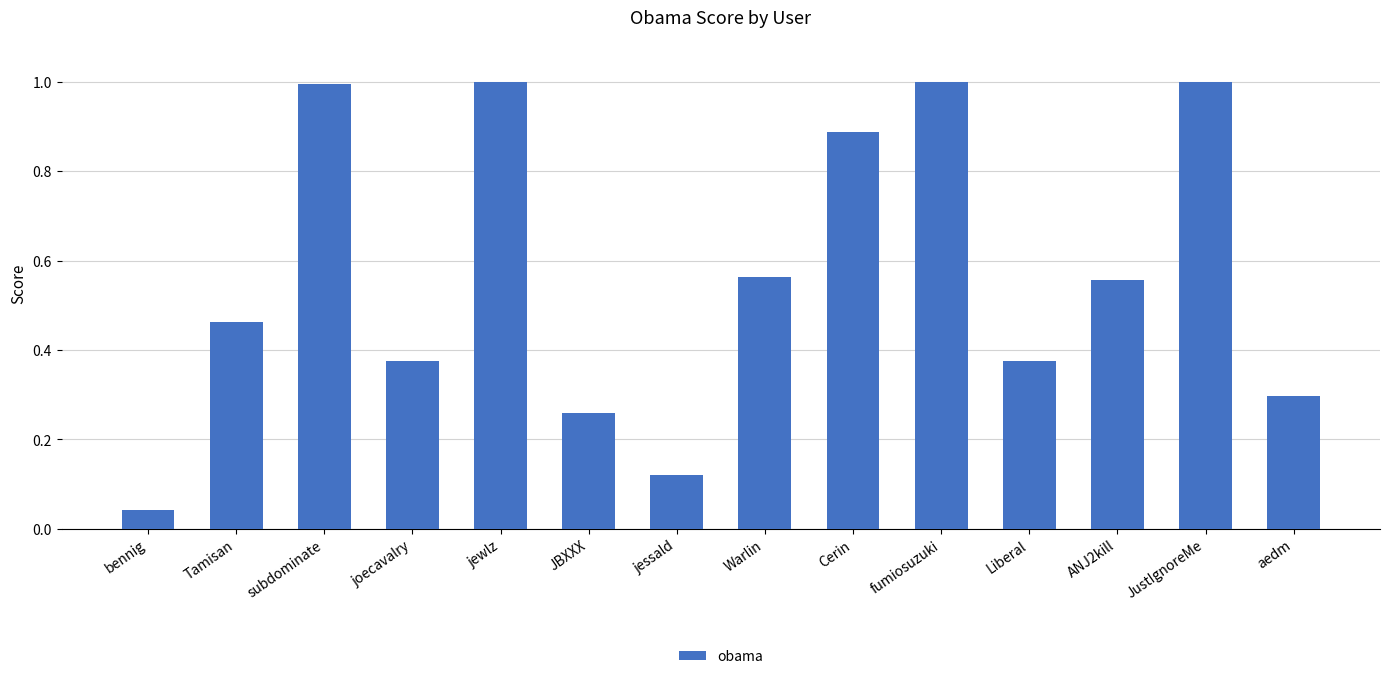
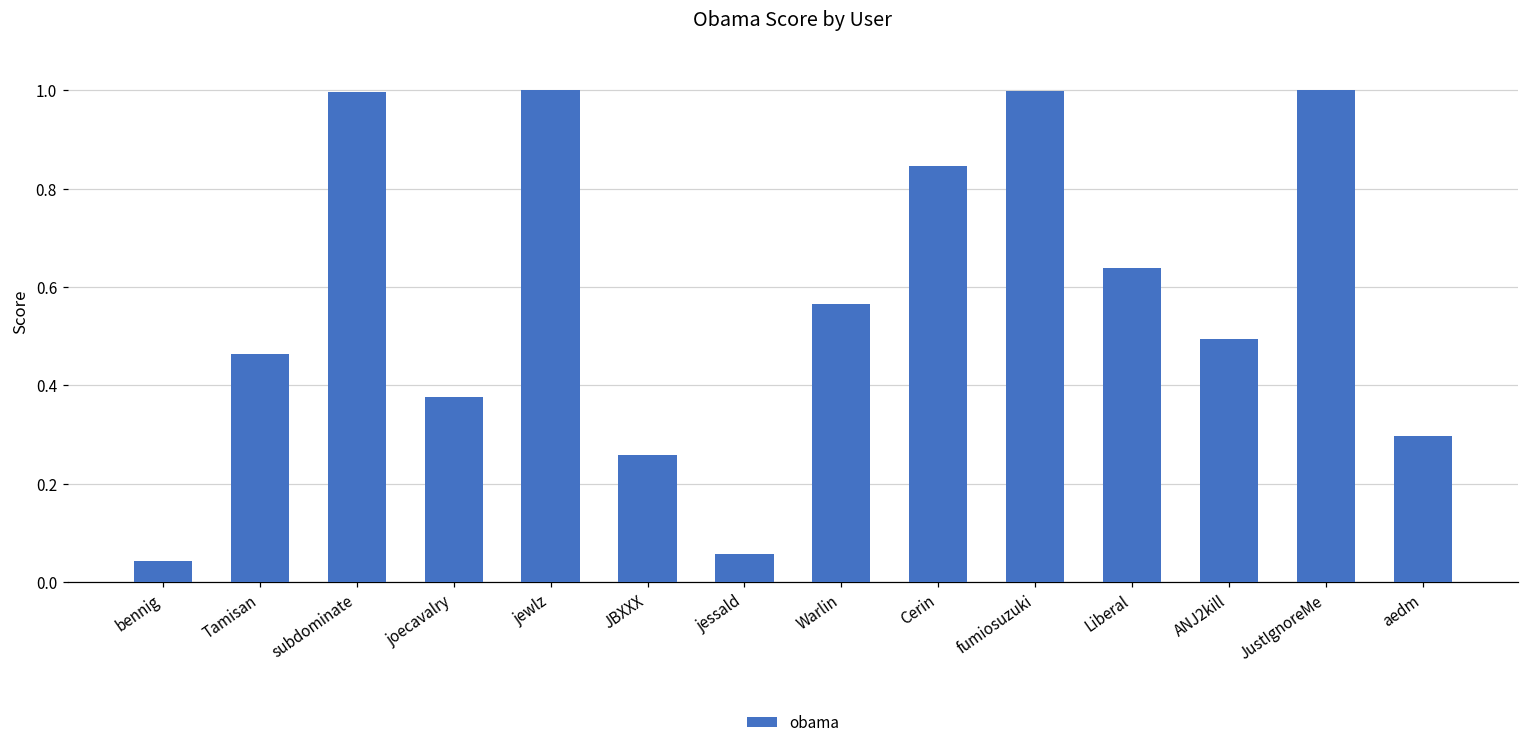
jessald: 0.12 -> 0.06
Cerin: 0.89 -> 0.85
Liberal: 0.38 -> 0.64
ANJ2kill: 0.56 -> 0.49
